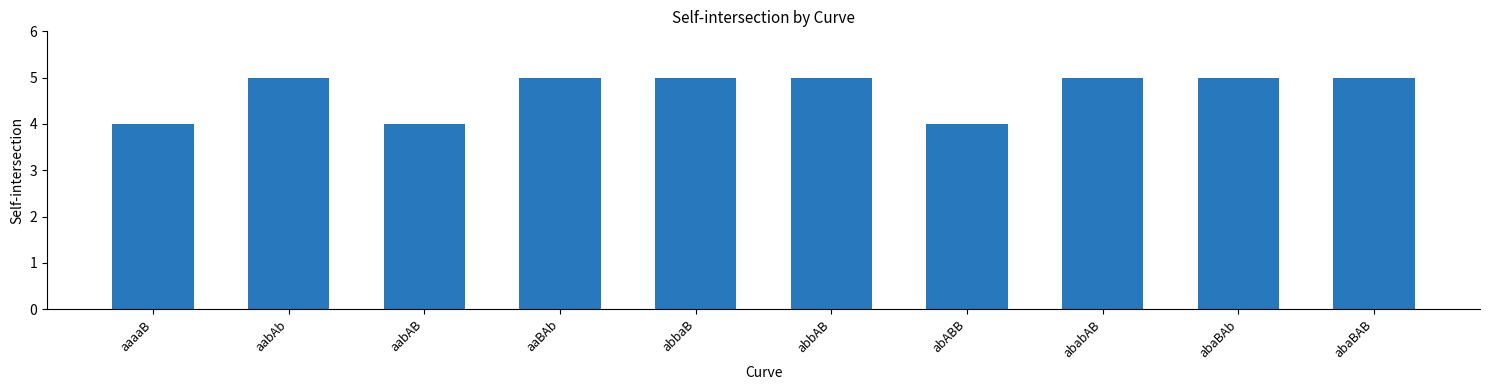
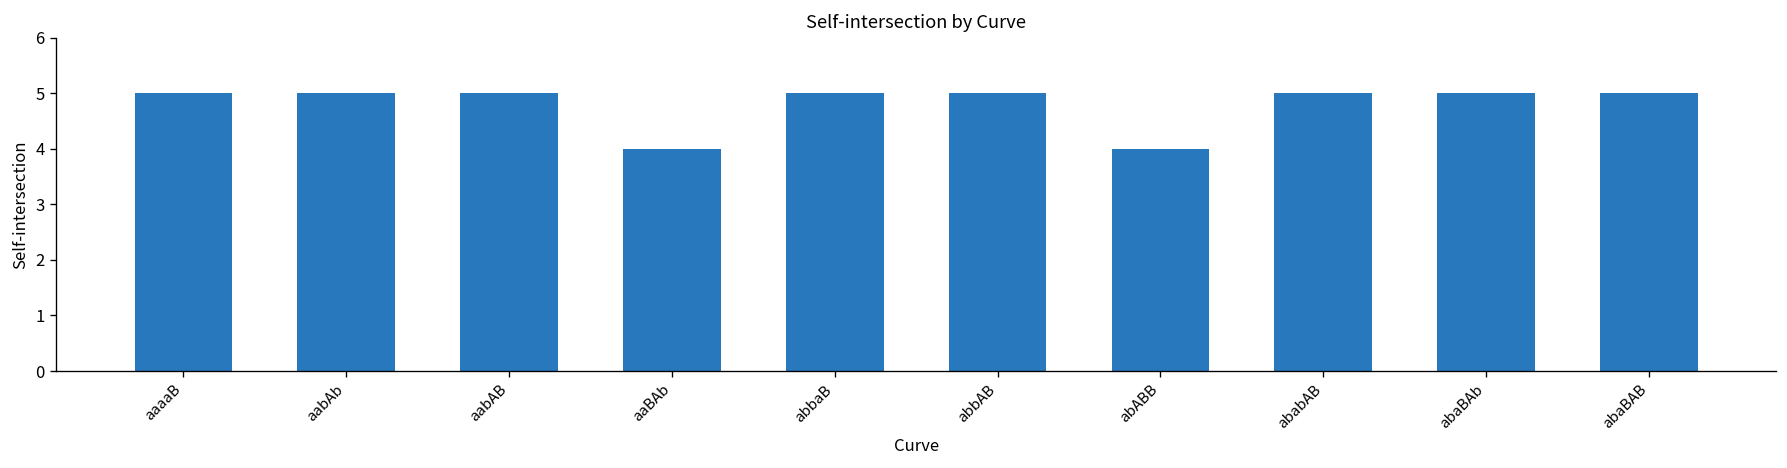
aaaaB: 4 -> 5
aabAB: 4 -> 5
aaBAb: 5 -> 4
